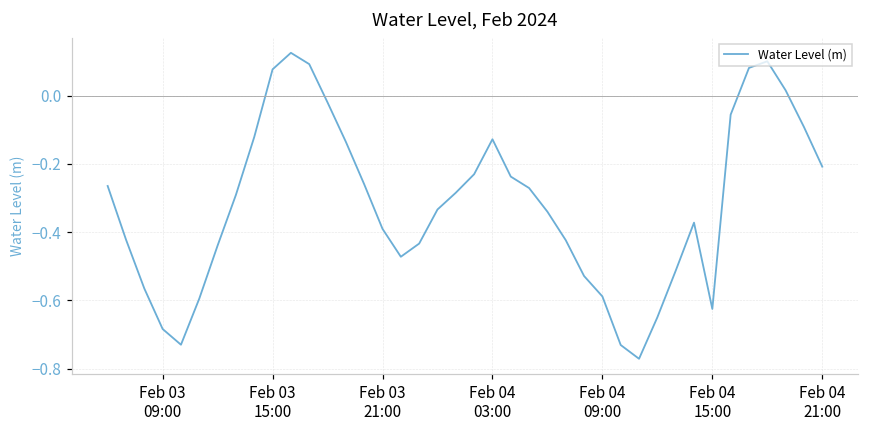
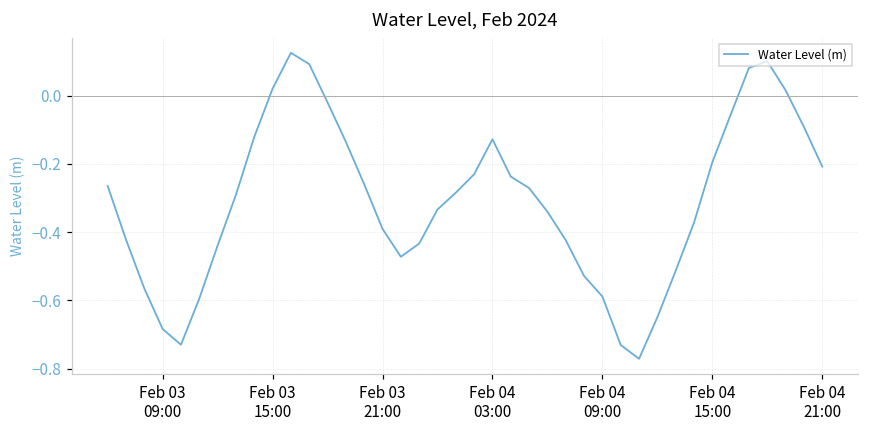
Feb 03 15:00: 0.08 -> 0.02
Feb 04 15:00: -0.62 -> -0.20
